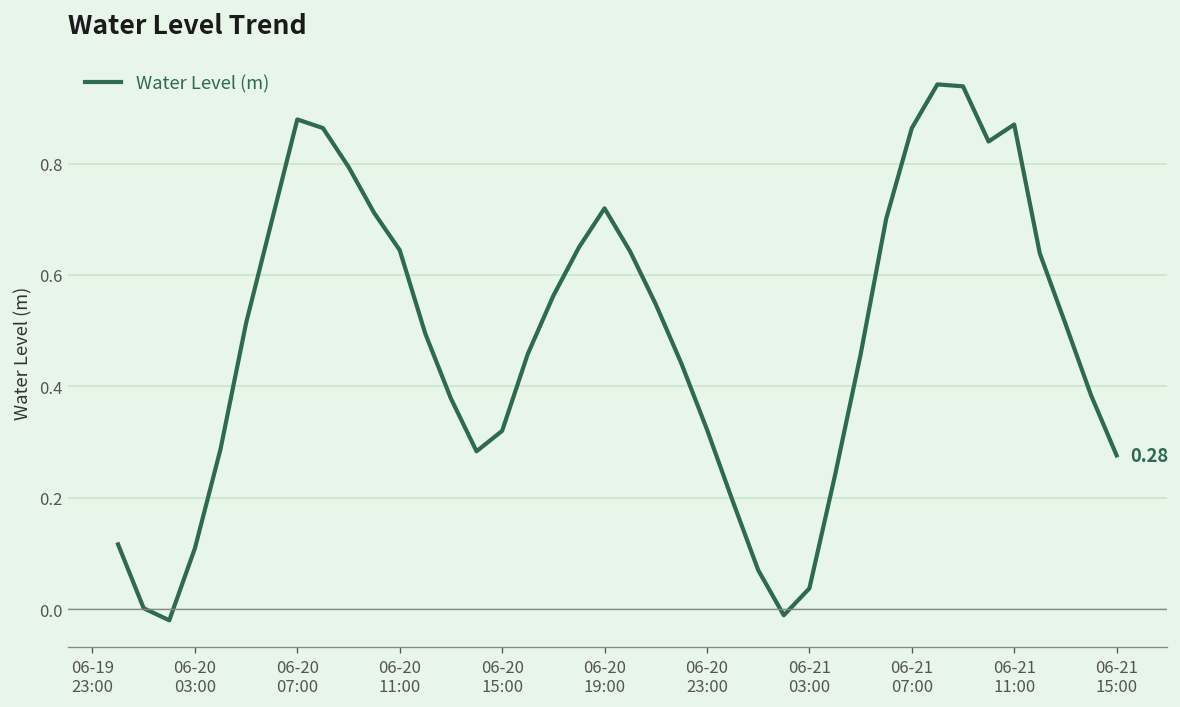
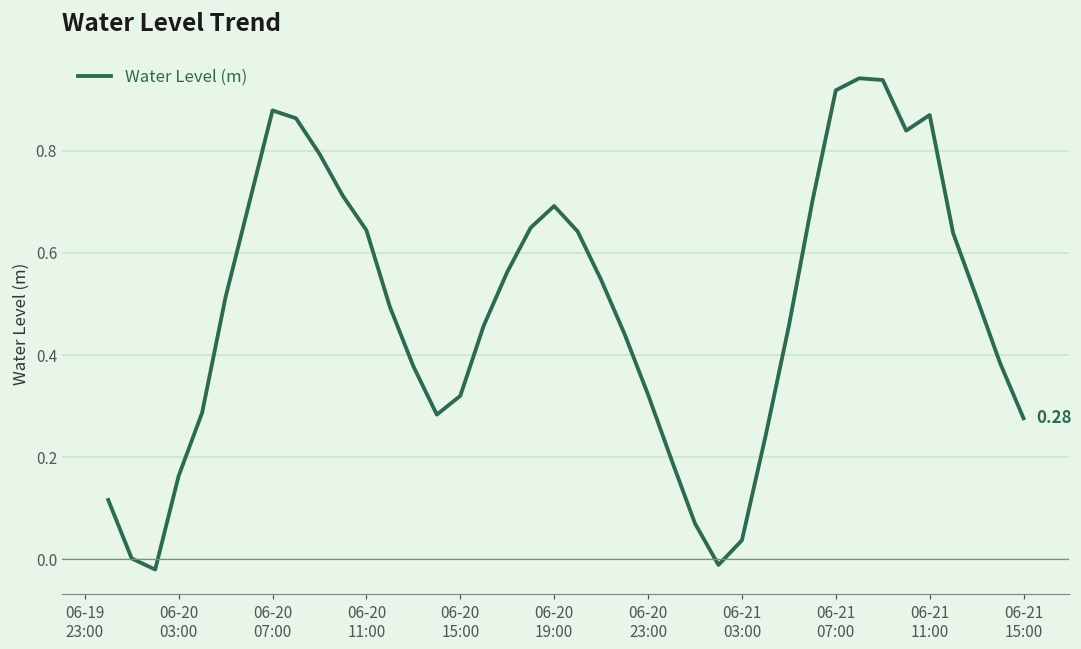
06-20 03:00: 0.11 -> 0.16
06-20 19:00: 0.72 -> 0.69
06-21 07:00: 0.86 -> 0.92
